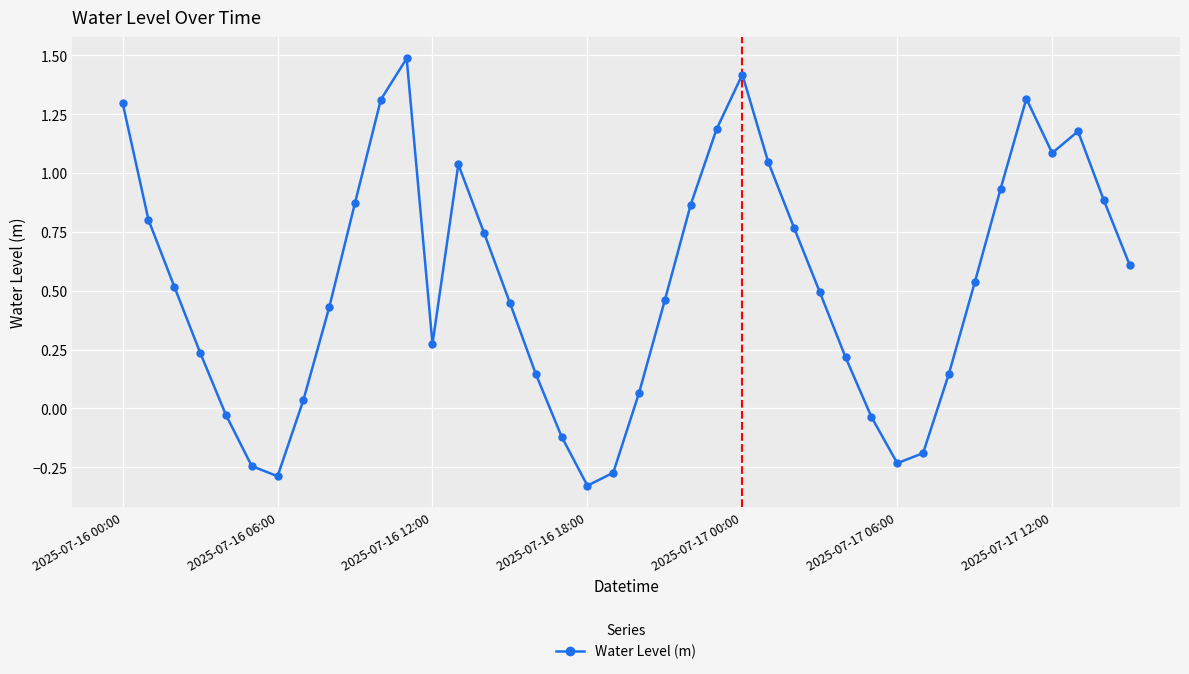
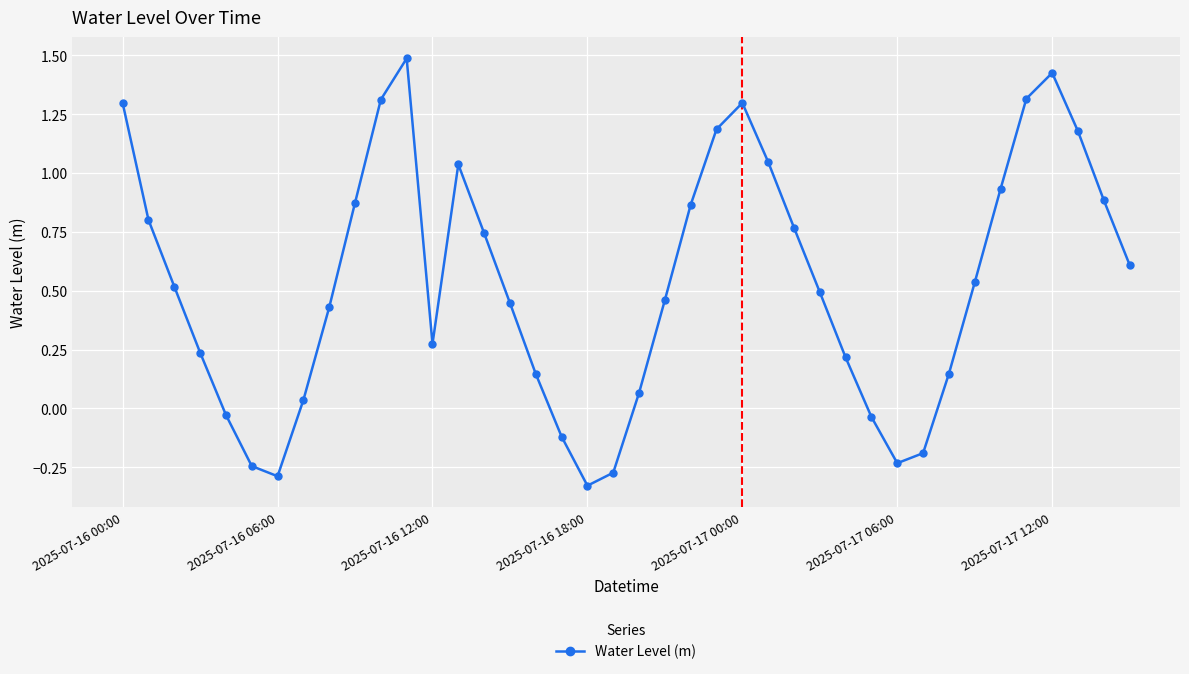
2025-07-17 00:00: 1.42 -> 1.30
2025-07-17 12:00: 1.09 -> 1.43
